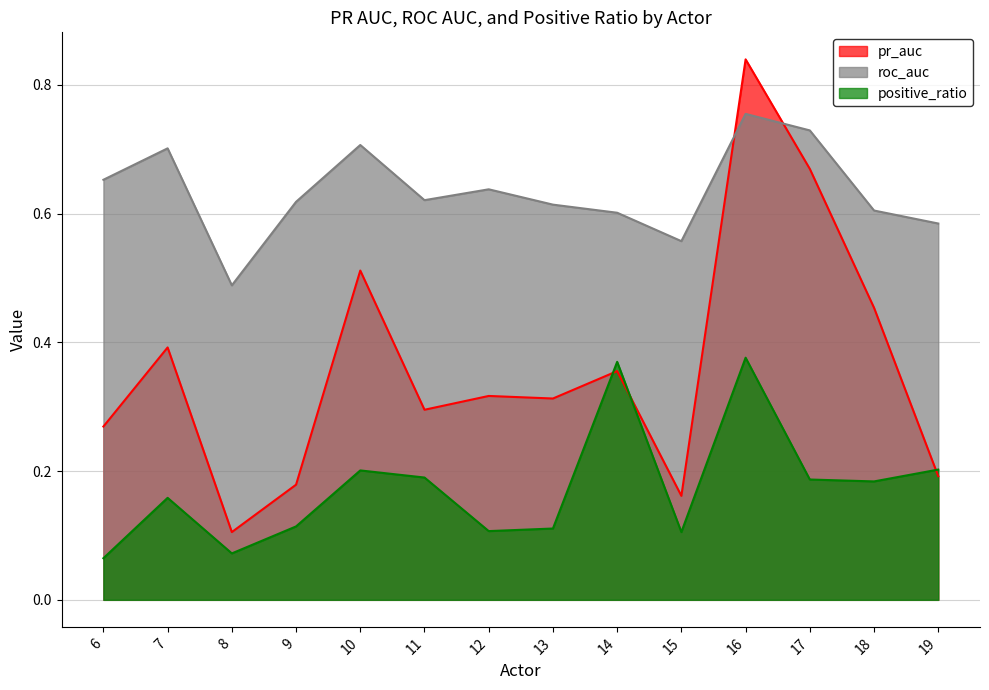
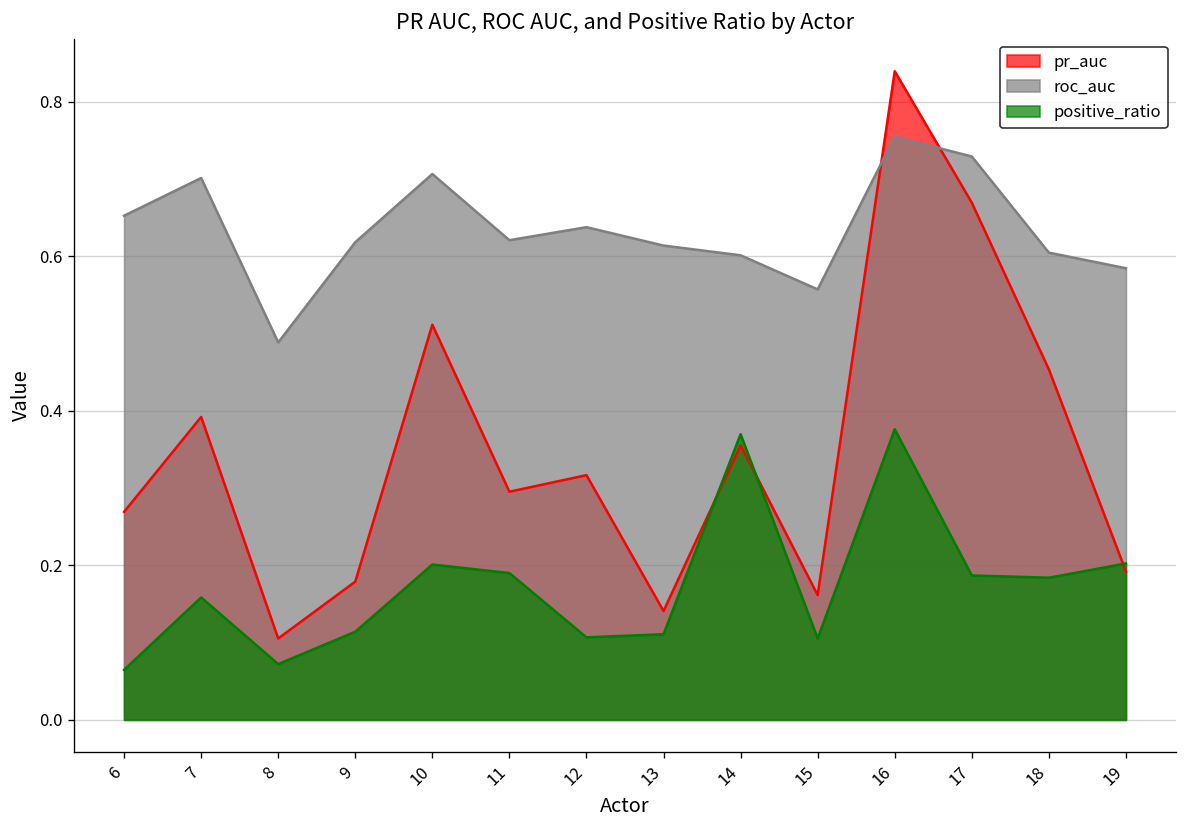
pr_auc, 13: 0.31 -> 0.14
